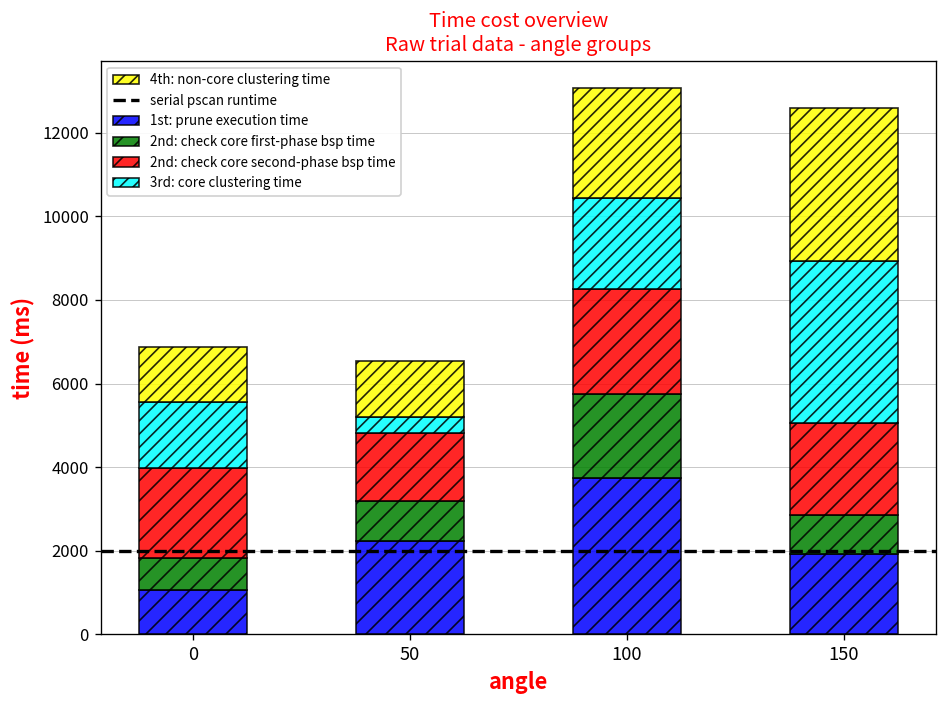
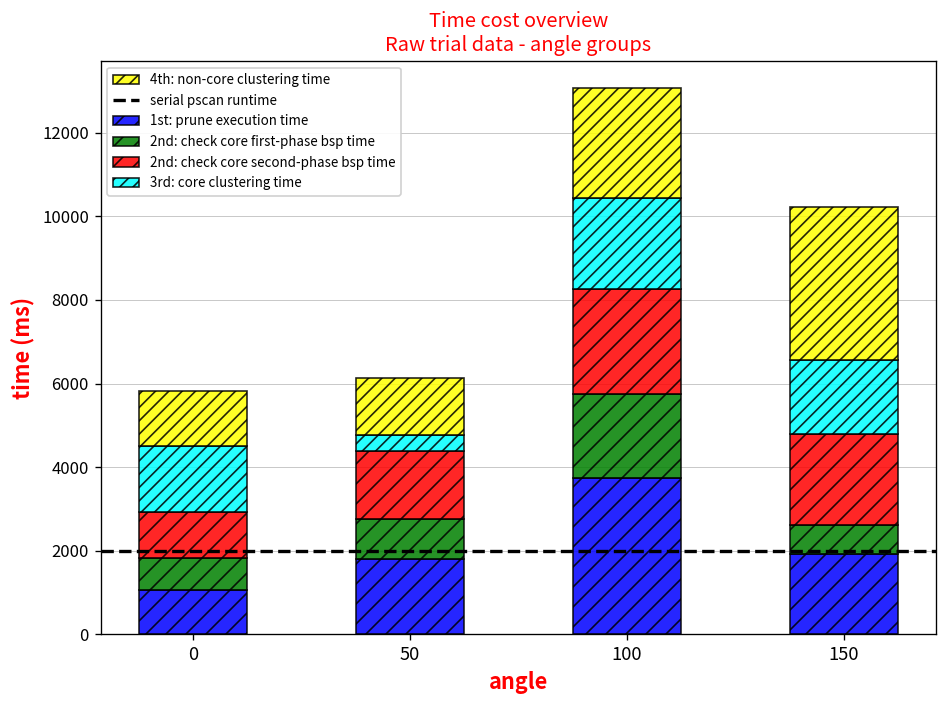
2nd: check core second-phase bsp time, 0: 2100 -> 1100
1st: prune execution time, 50: 2200 -> 1800
2nd: check core first-phase bsp time, 150: 900 -> 700
3rd: core clustering time, 150: 3900 -> 1800
